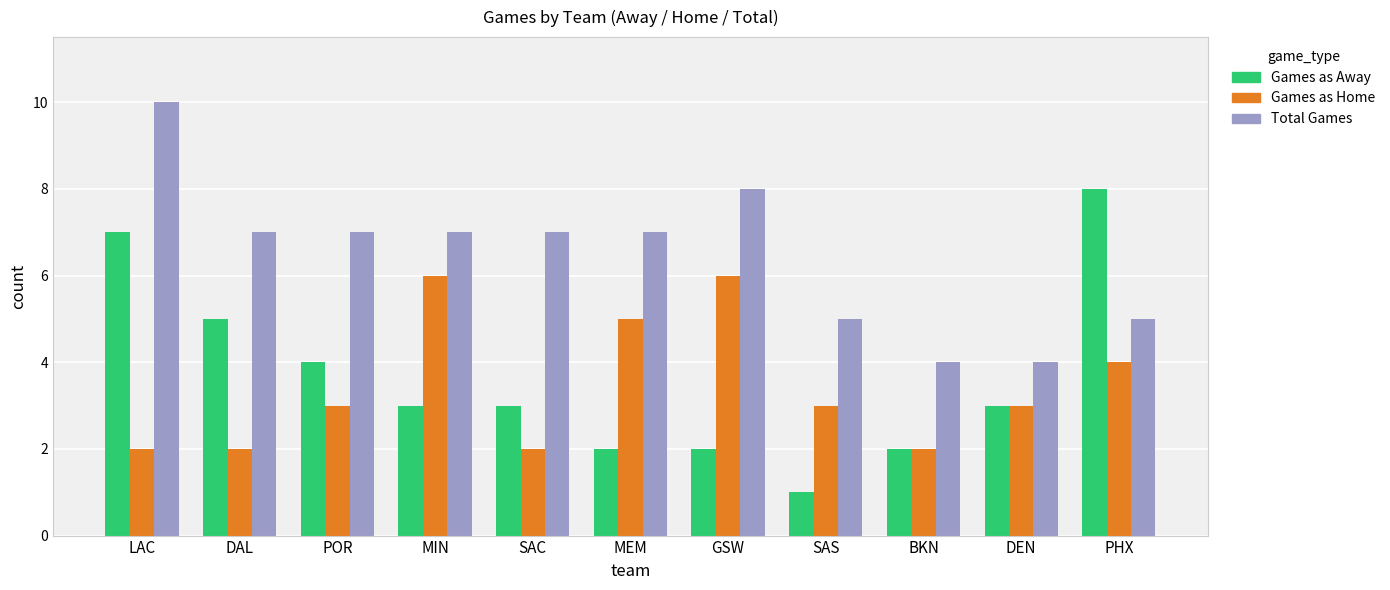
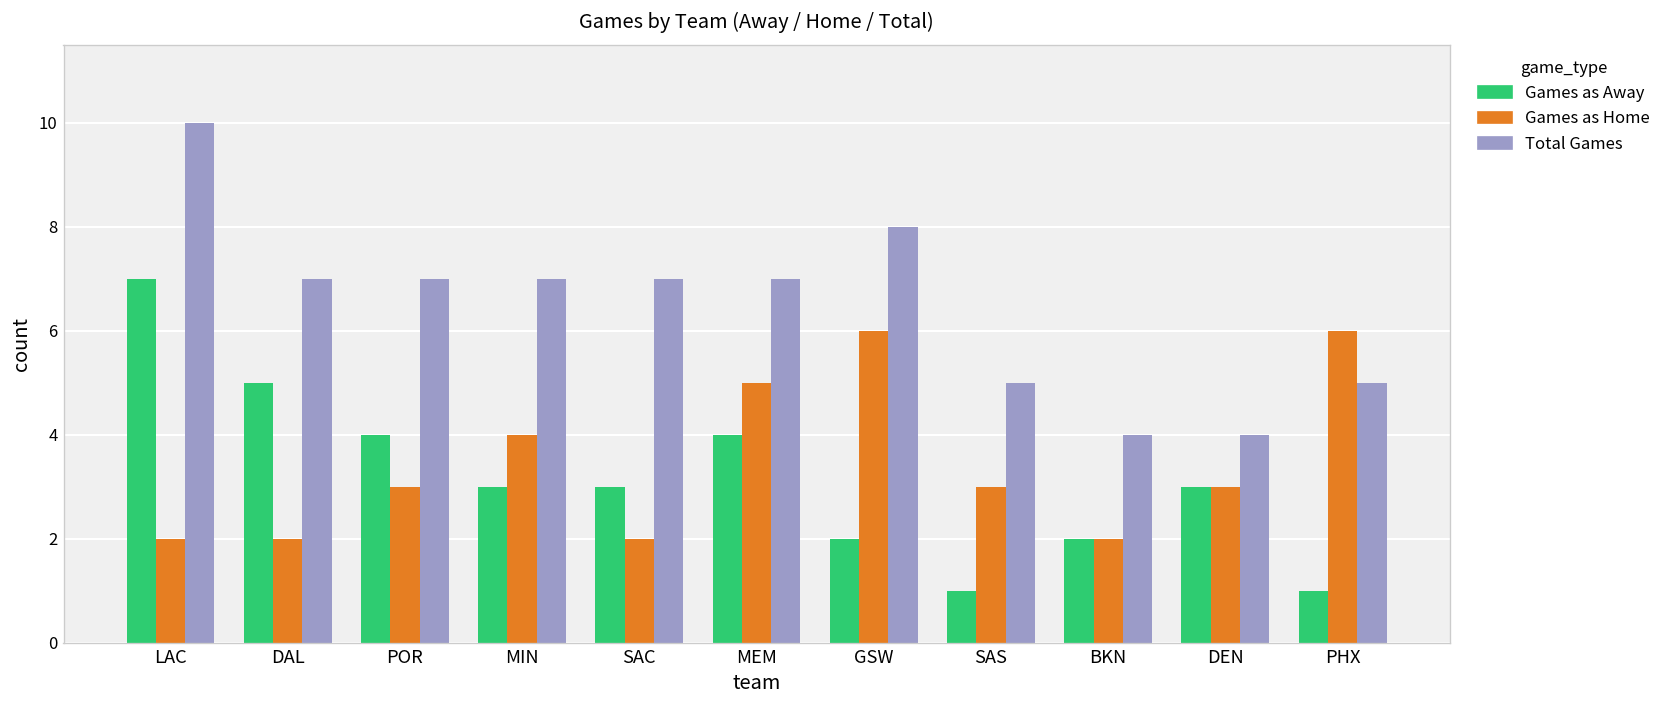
Games as Home, MIN: 6 -> 4
Games as Away, MEM: 2 -> 4
Games as Away, PHX: 8 -> 1
Games as Home, PHX: 4 -> 6
